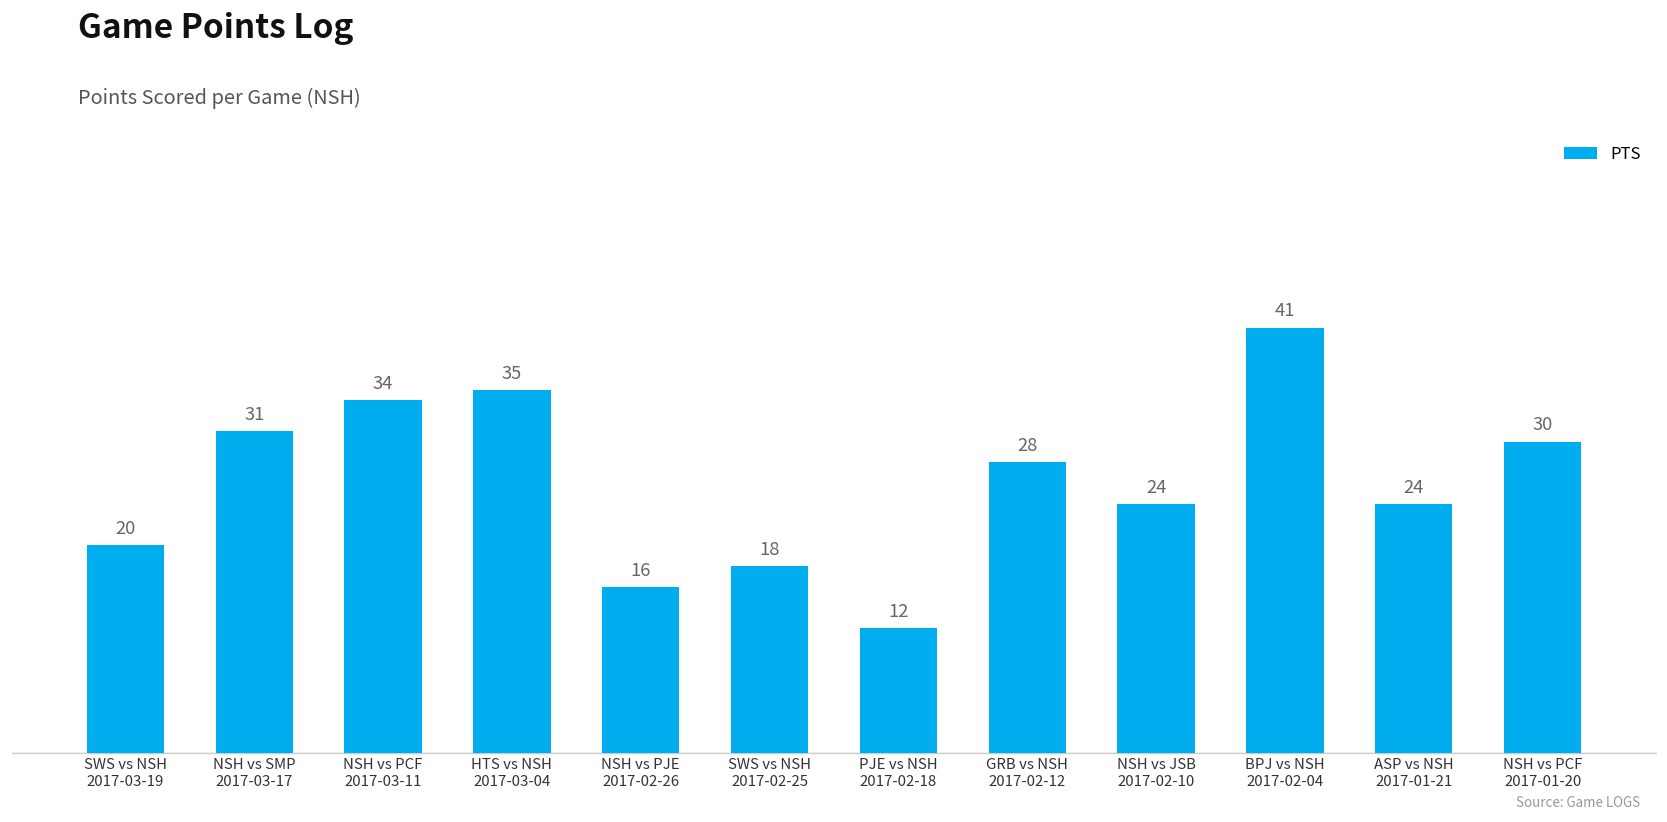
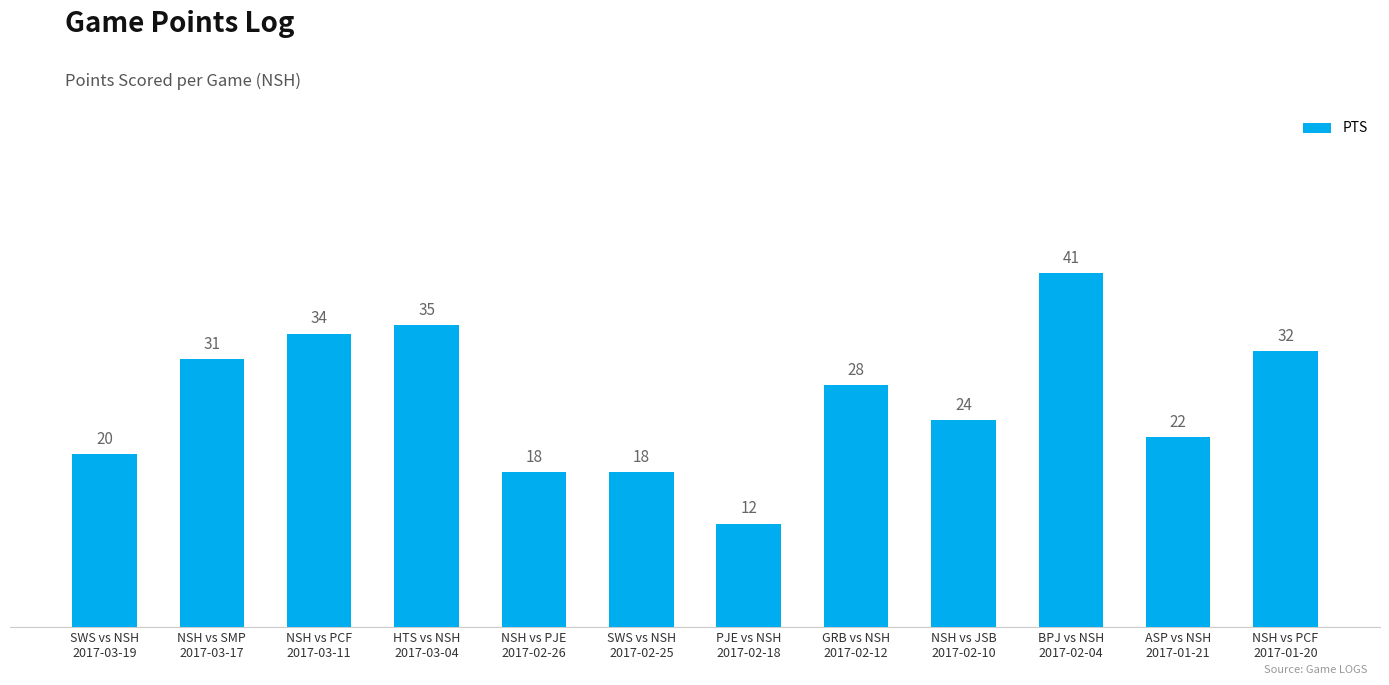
NSH vs PJE 2017-02-26: 16 -> 18
ASP vs NSH 2017-01-21: 24 -> 22
NSH vs PCF 2017-01-20: 30 -> 32
